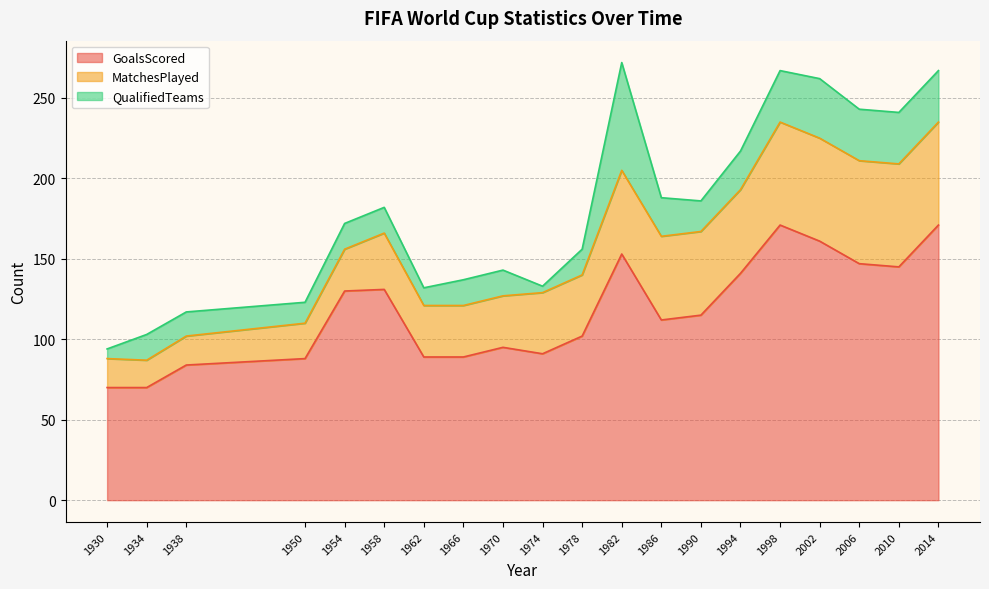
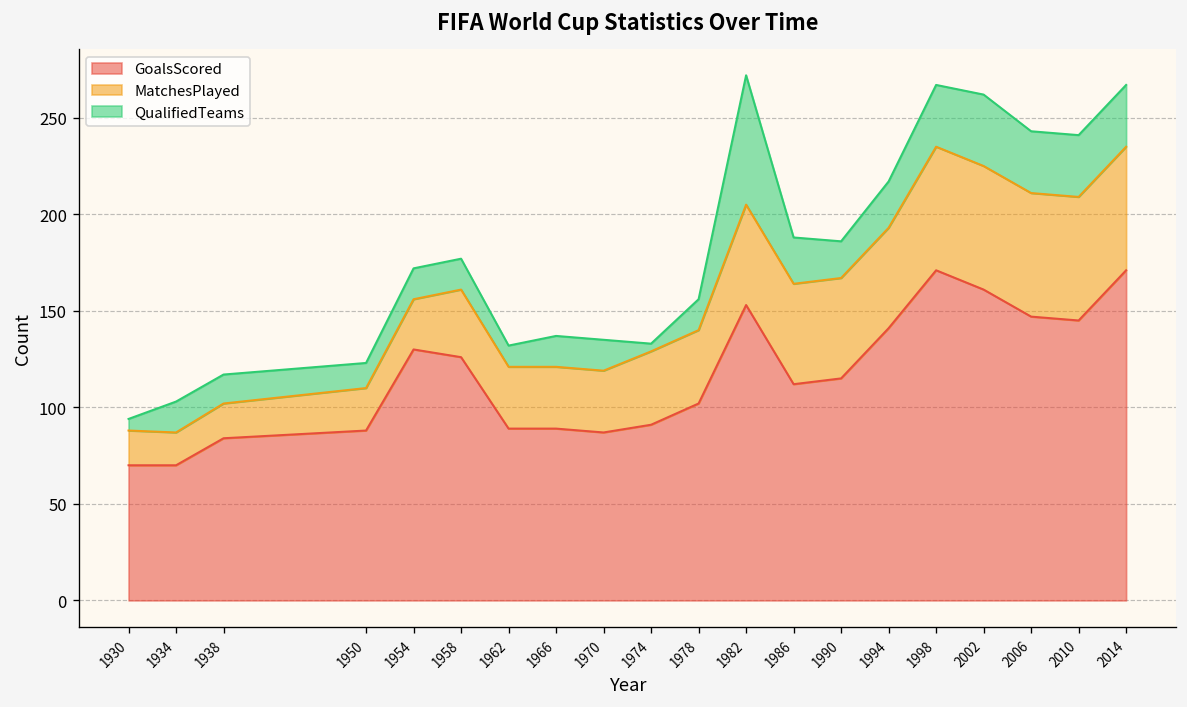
GoalsScored, 1958: 131 -> 126
GoalsScored, 1970: 95 -> 87
